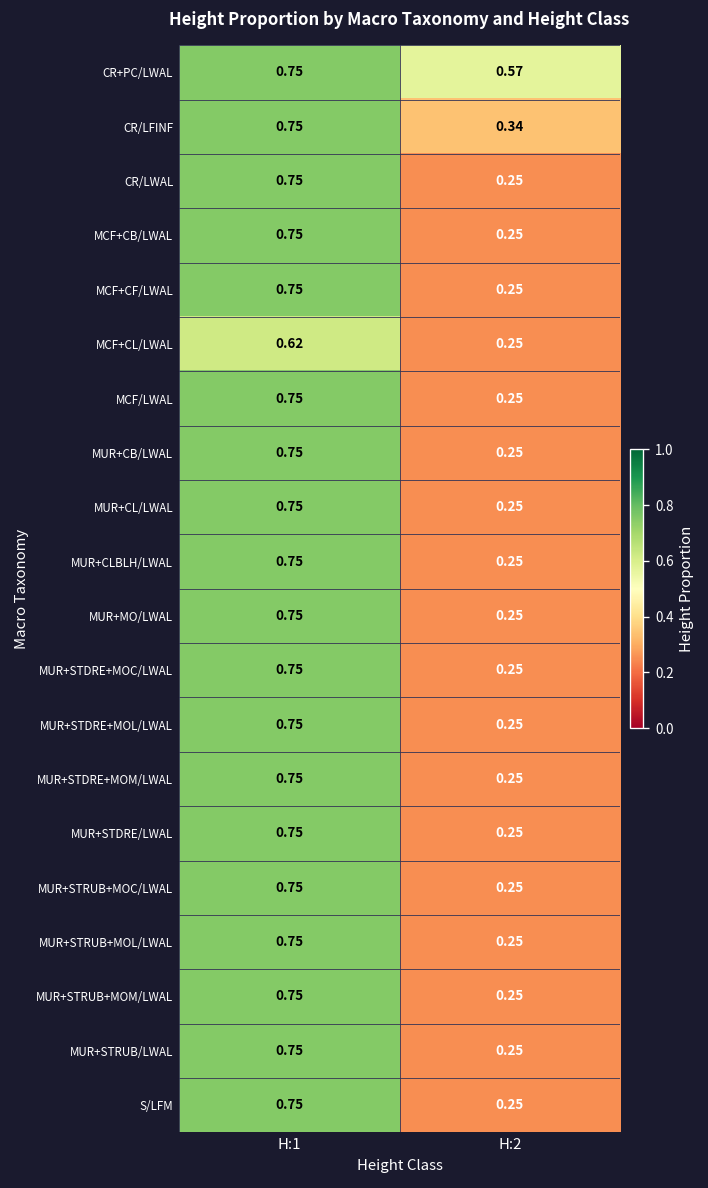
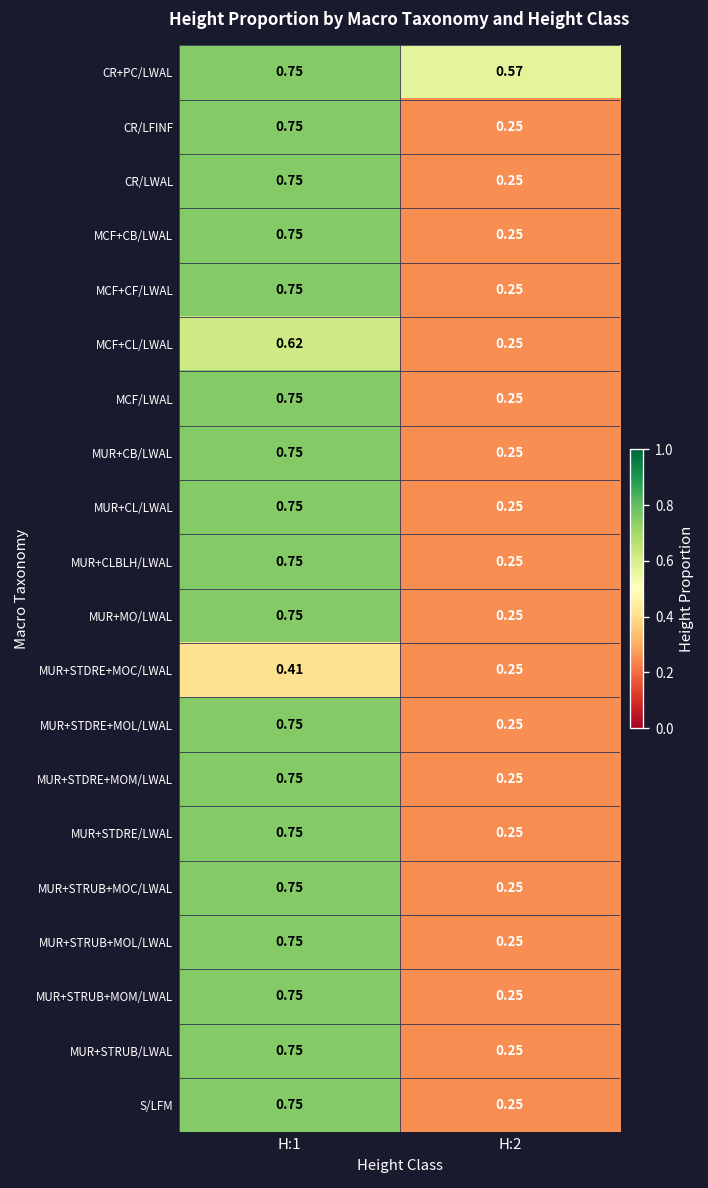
CR/LFINF, H:2: 0.34 -> 0.25
MUR+STDRE+MOC/LWAL, H:1: 0.75 -> 0.41
